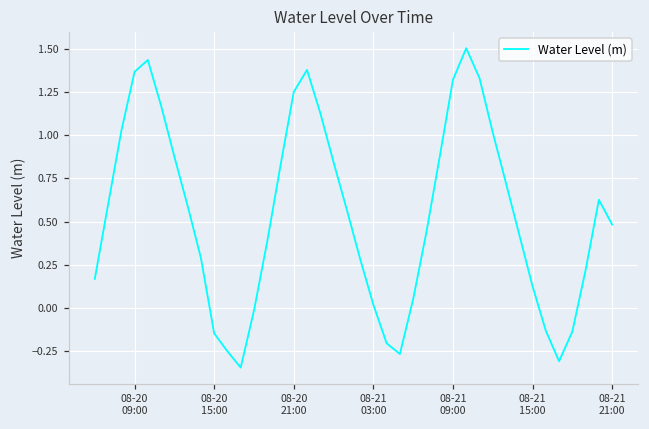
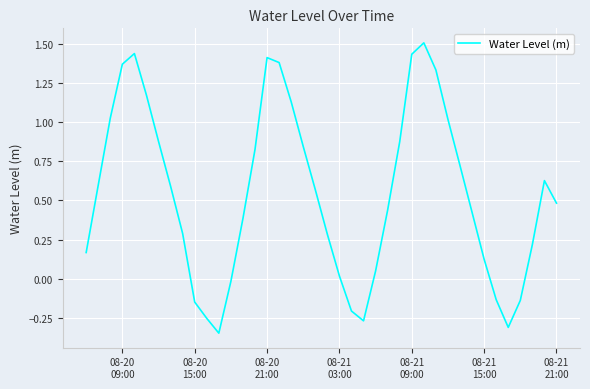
08-20 21:00: 1.25 -> 1.41
08-21 09:00: 1.32 -> 1.43
